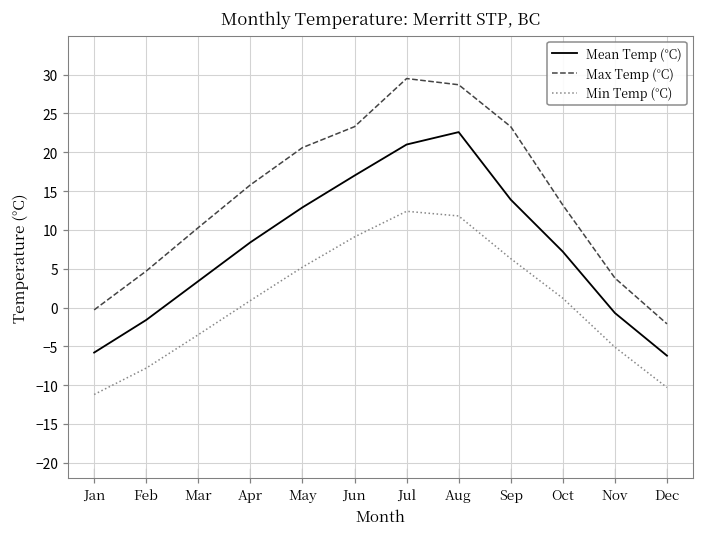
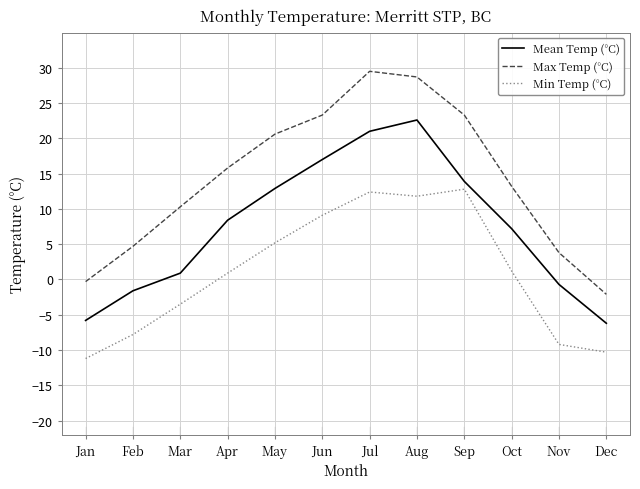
Mean Temp (°C), Mar: 3 -> 1
Min Temp (°C), Sep: 6 -> 13
Min Temp (°C), Nov: -5 -> -9
